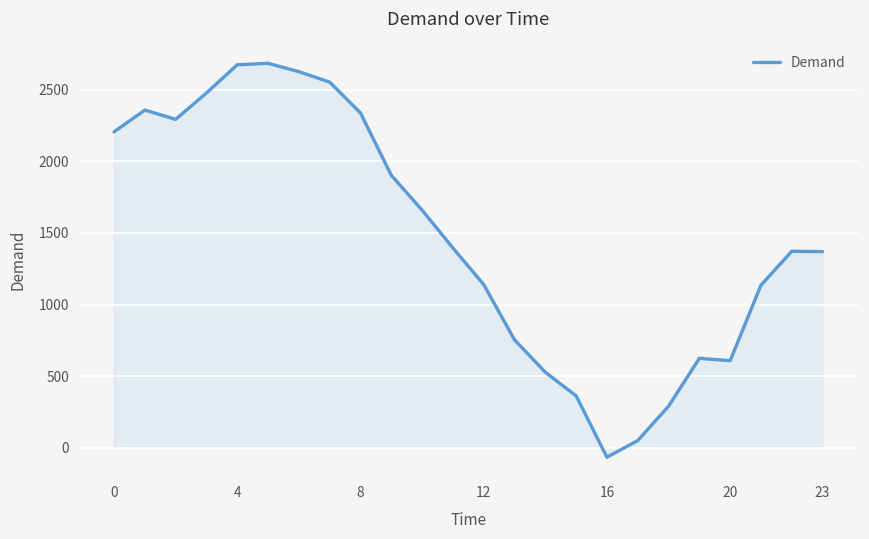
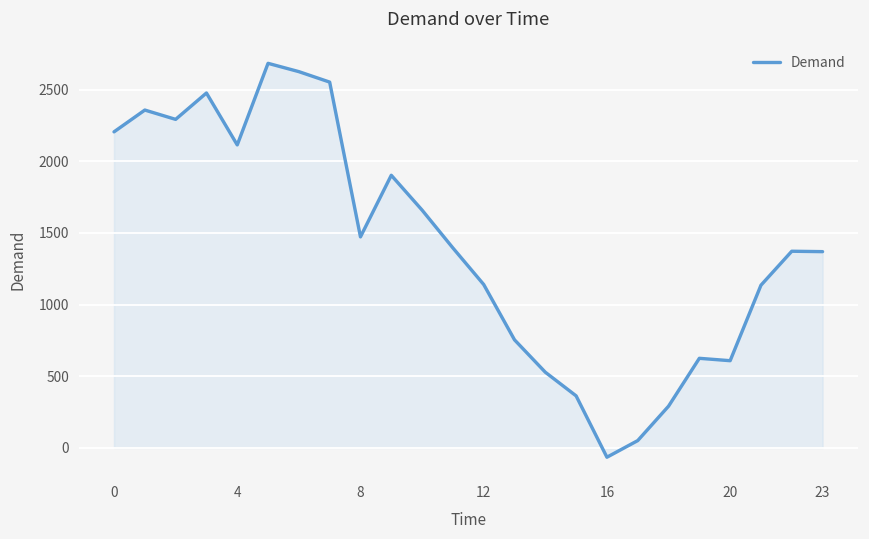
Demand, 4: 2670 -> 2110
Demand, 8: 2340 -> 1470
